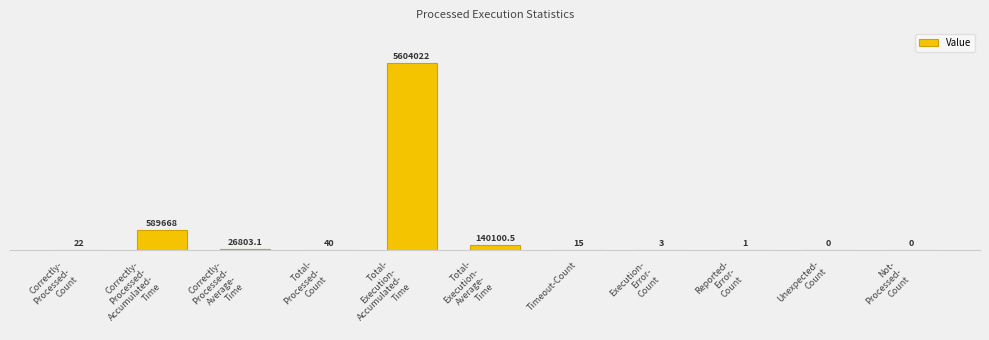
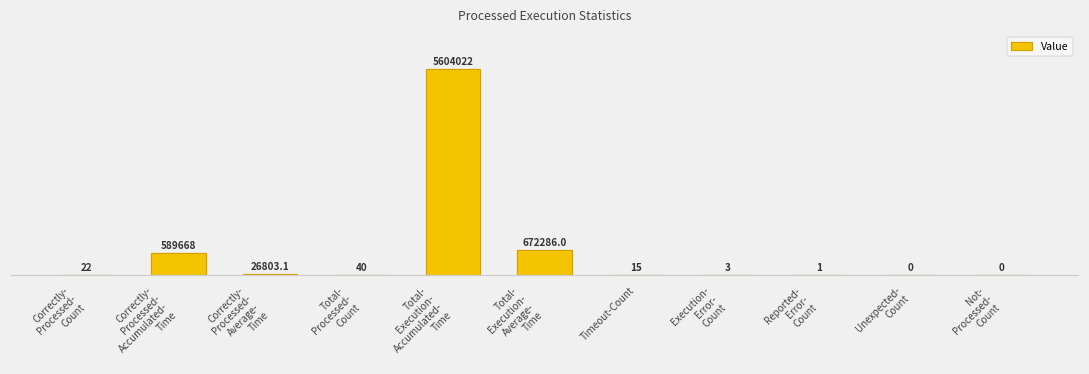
Total- Execution- Average- Time: 140100.5 -> 672286.0
